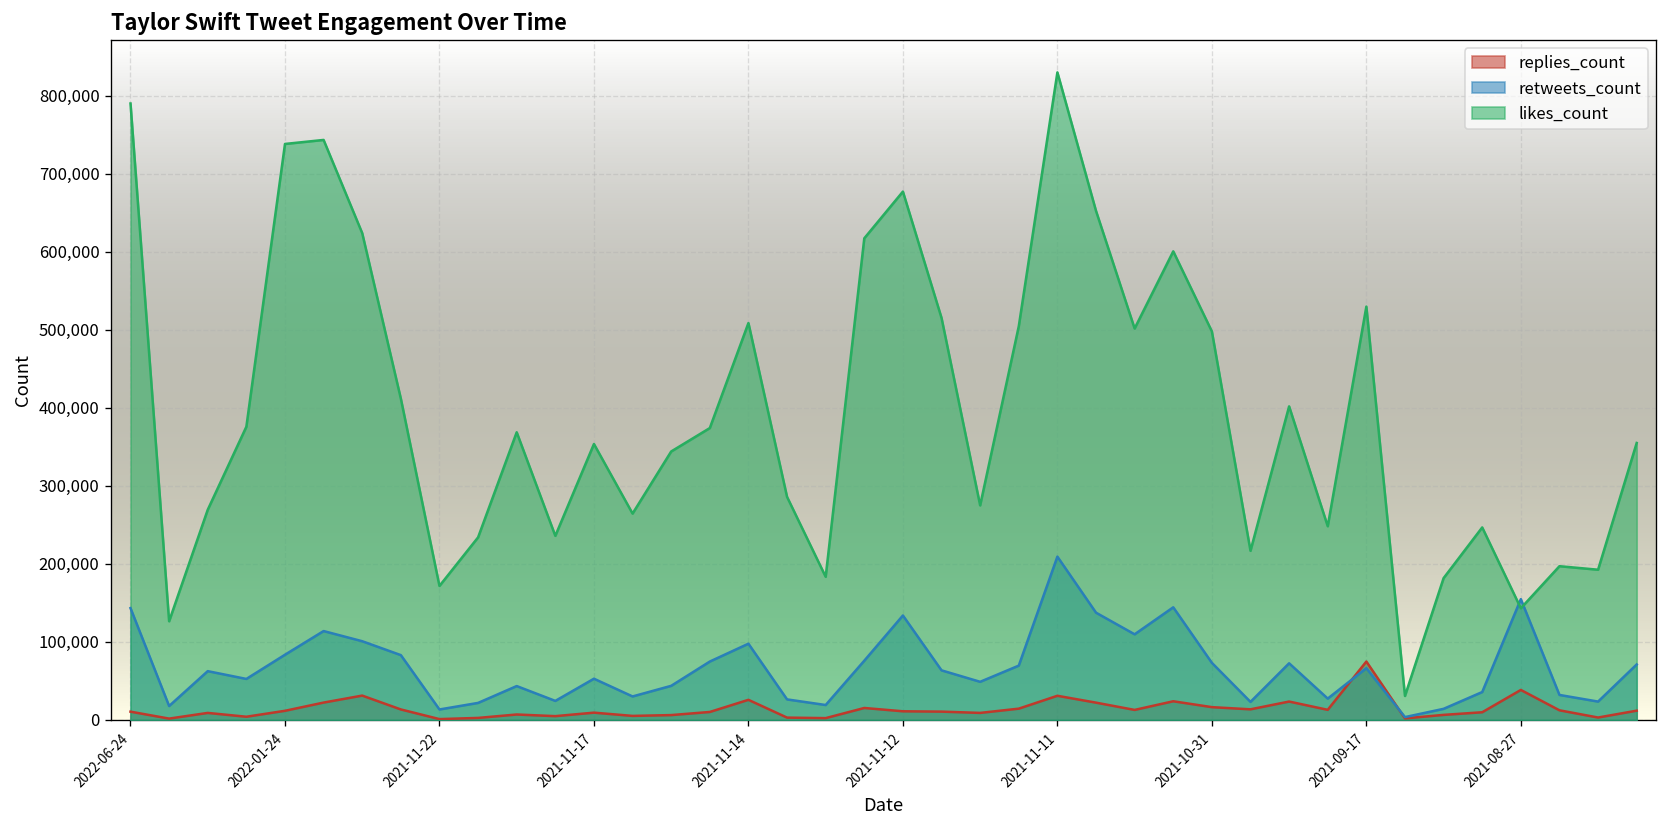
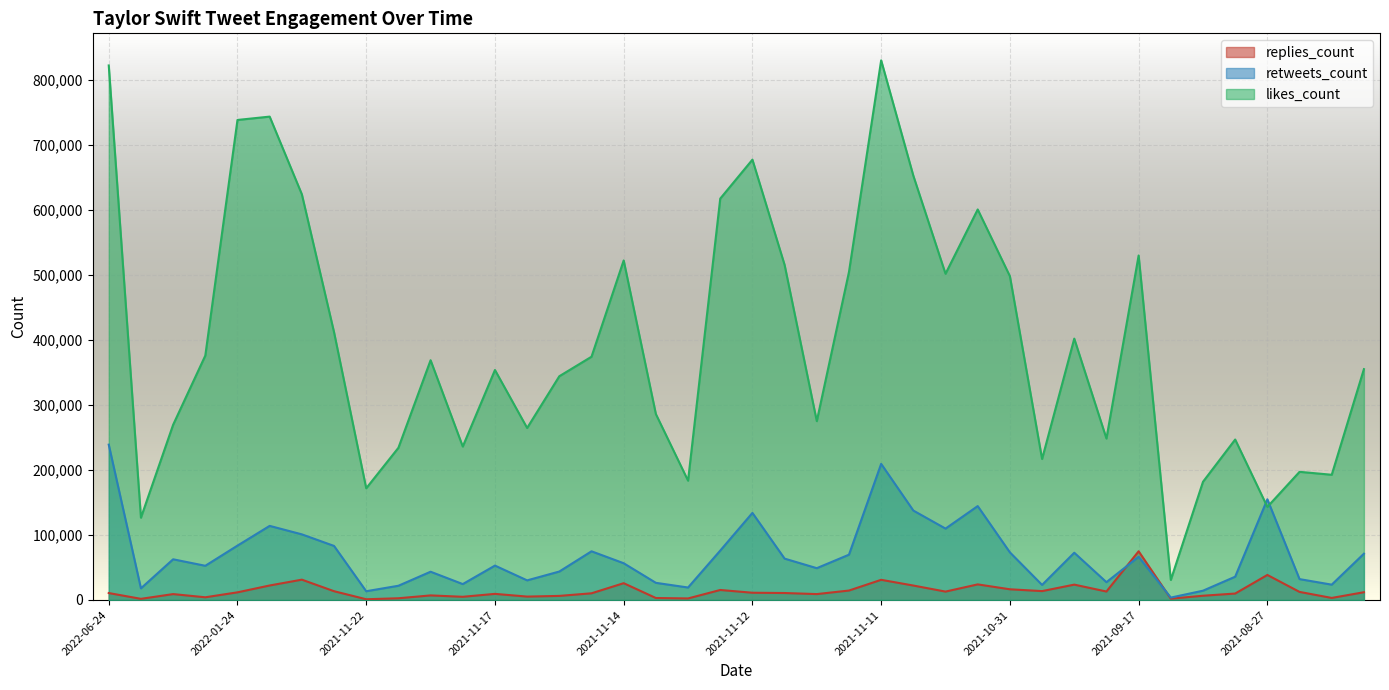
retweets_count, 2022-06-24: 140,000 -> 240,000
likes_count, 2022-06-24: 790,000 -> 820,000
retweets_count, 2021-11-14: 100,000 -> 60,000
likes_count, 2021-11-14: 510,000 -> 520,000
